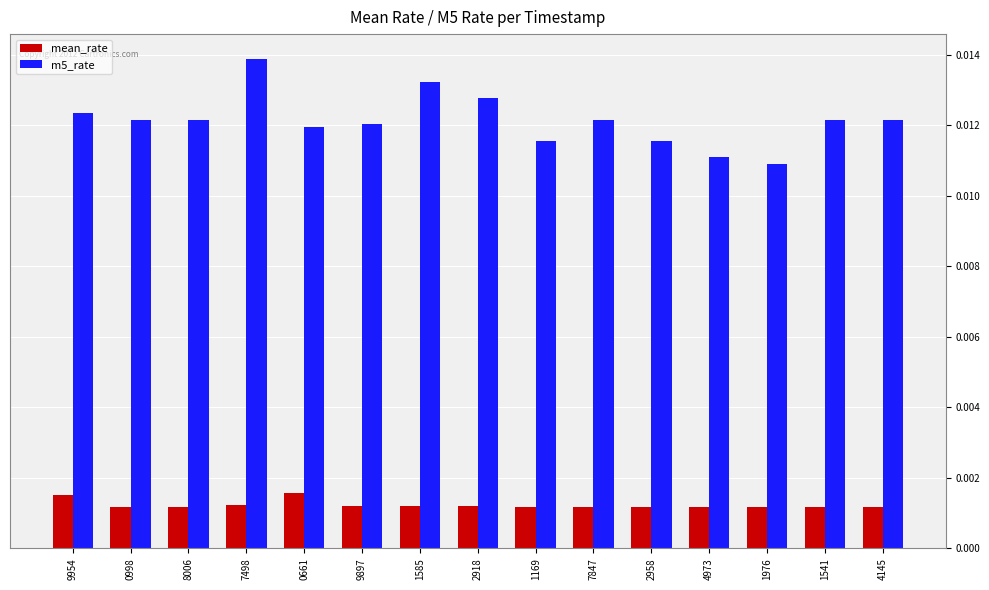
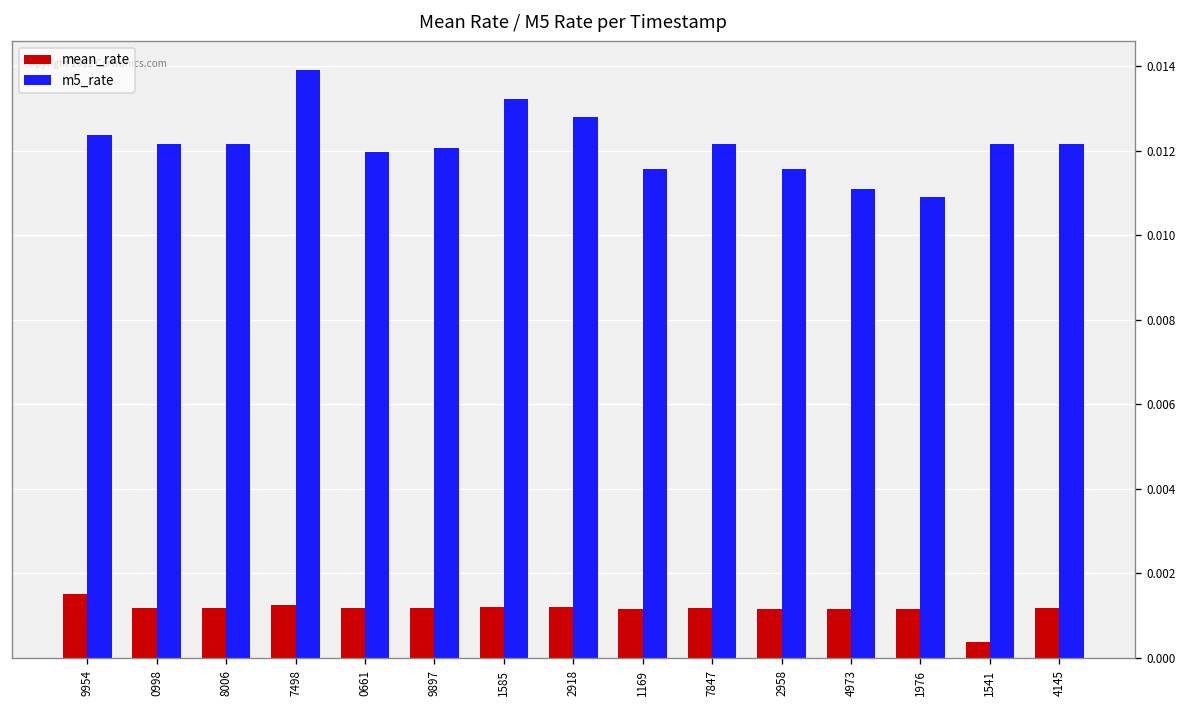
mean_rate, 0661: 0.0016 -> 0.0012
mean_rate, 1541: 0.0012 -> 0.0004
